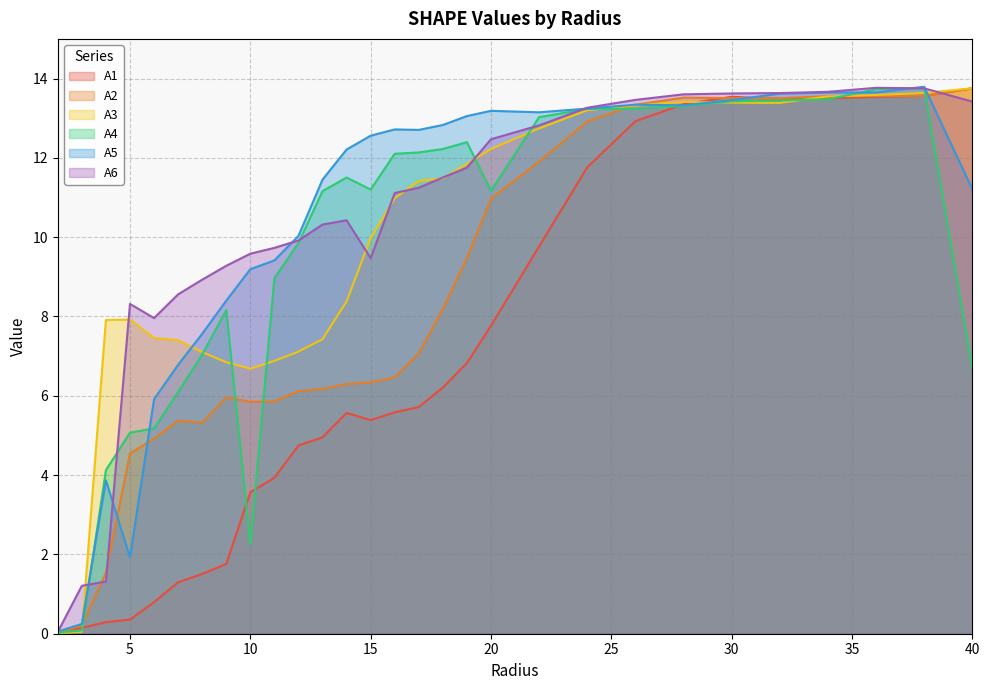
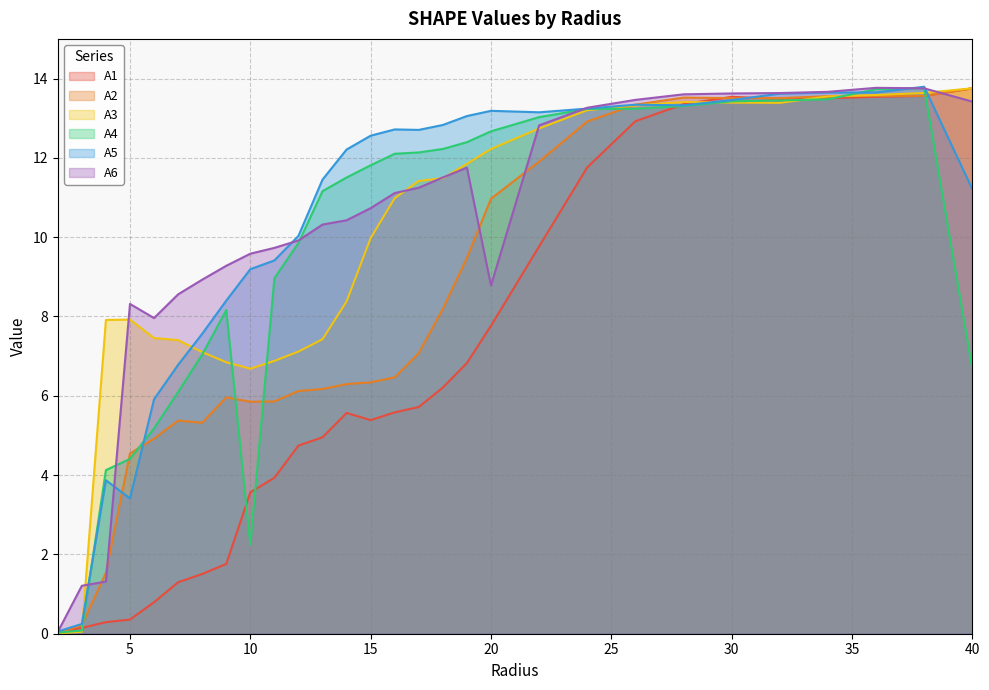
A4, 5: 5.1 -> 4.4
A5, 5: 1.9 -> 3.4
A4, 15: 11.2 -> 11.8
A6, 15: 9.5 -> 10.7
A4, 20: 11.2 -> 12.7
A6, 20: 12.5 -> 8.8
